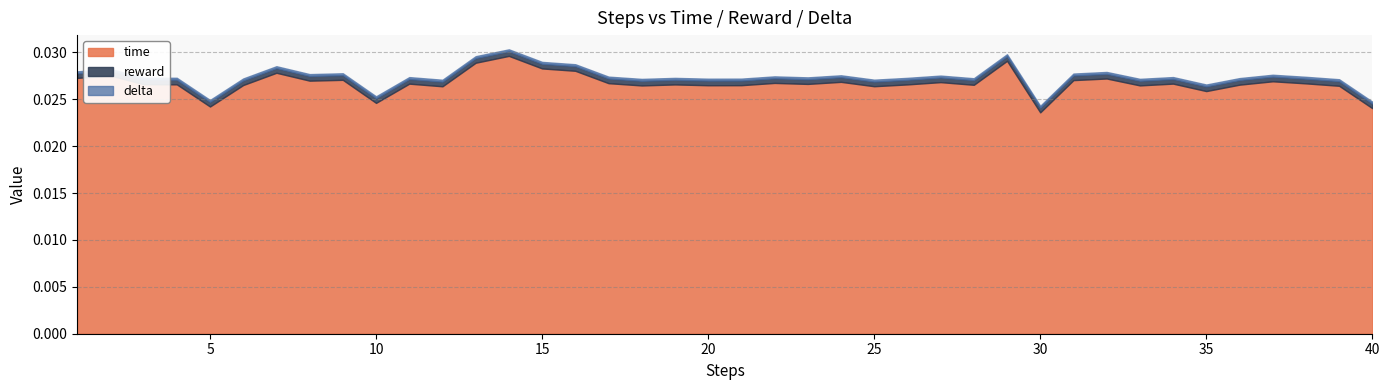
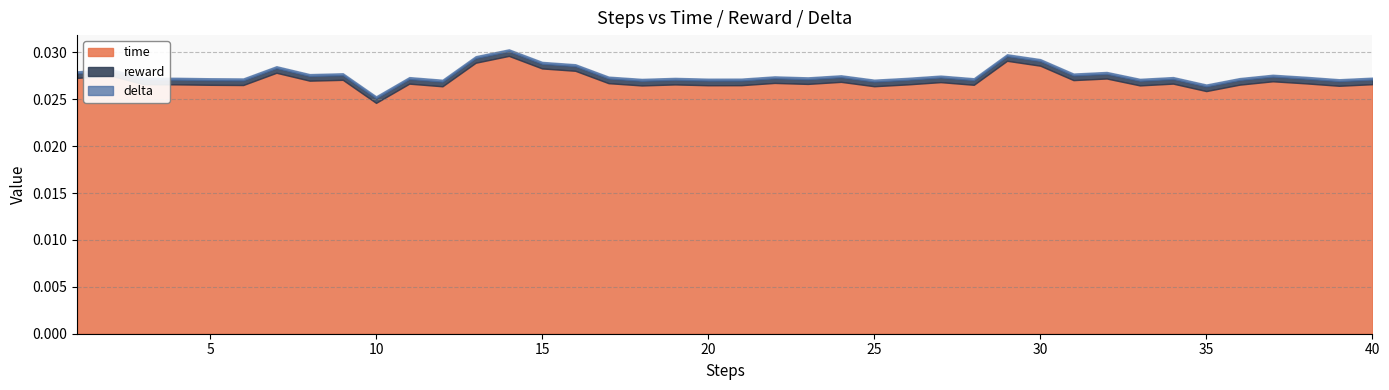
time, 5: 0.024 -> 0.027
time, 30: 0.024 -> 0.029
time, 40: 0.024 -> 0.027
